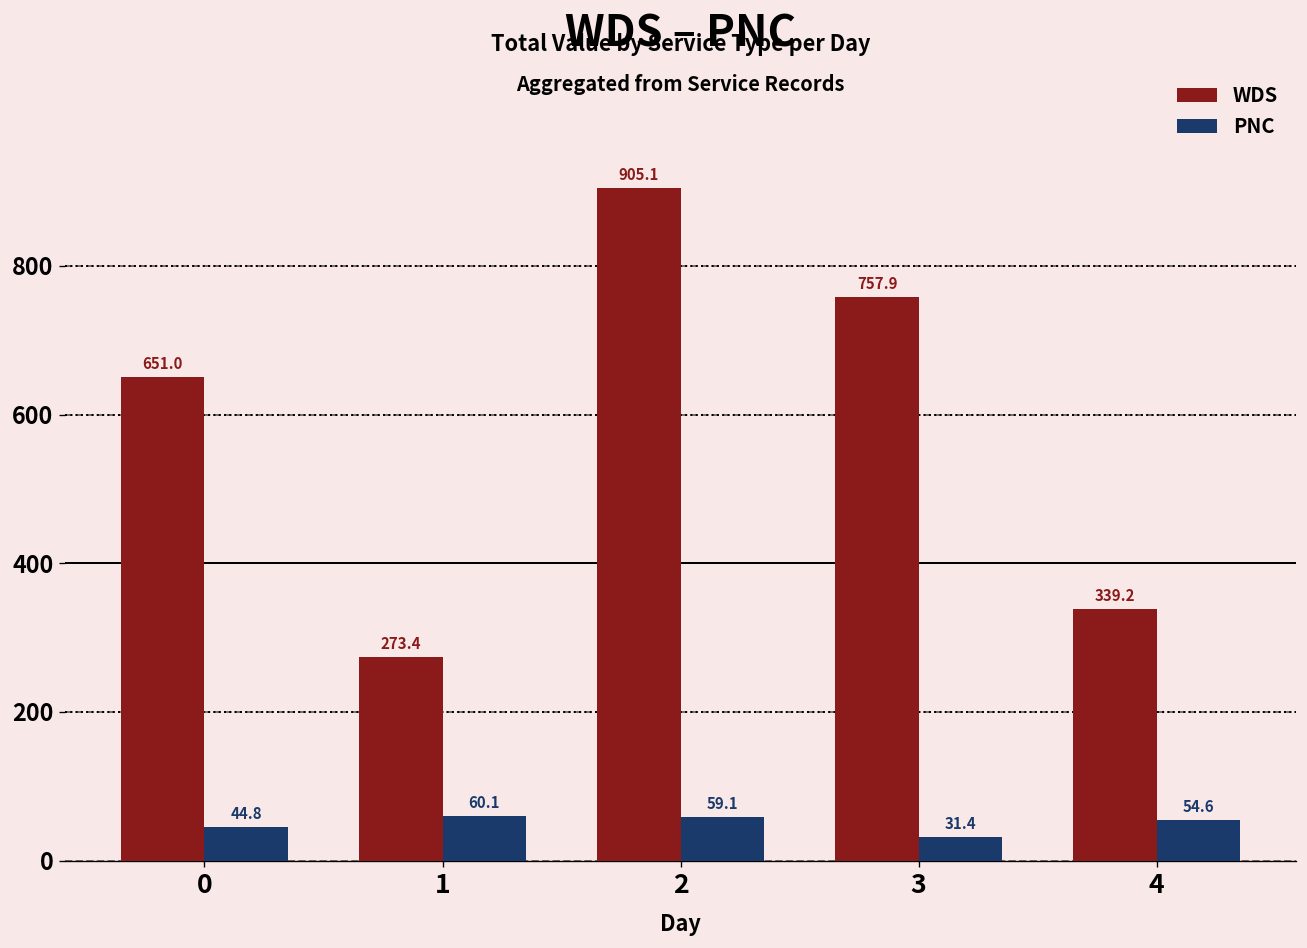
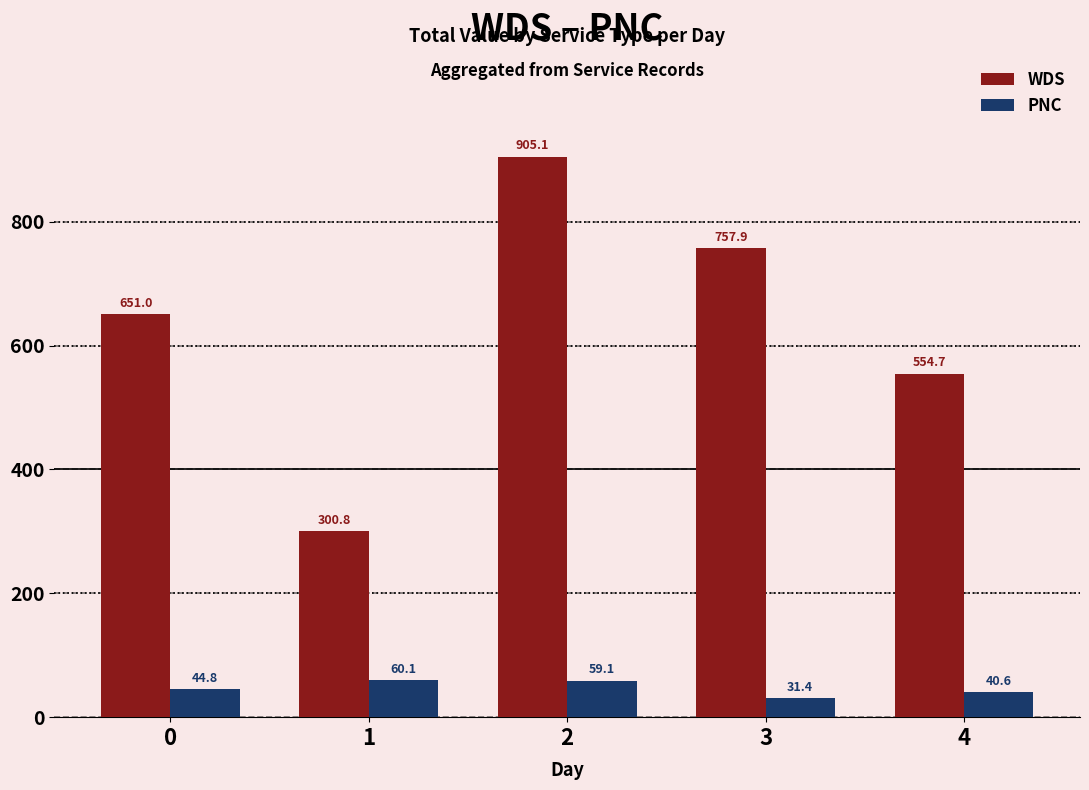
WDS, 1: 273.4 -> 300.8
WDS, 4: 339.2 -> 554.7
PNC, 4: 54.6 -> 40.6
